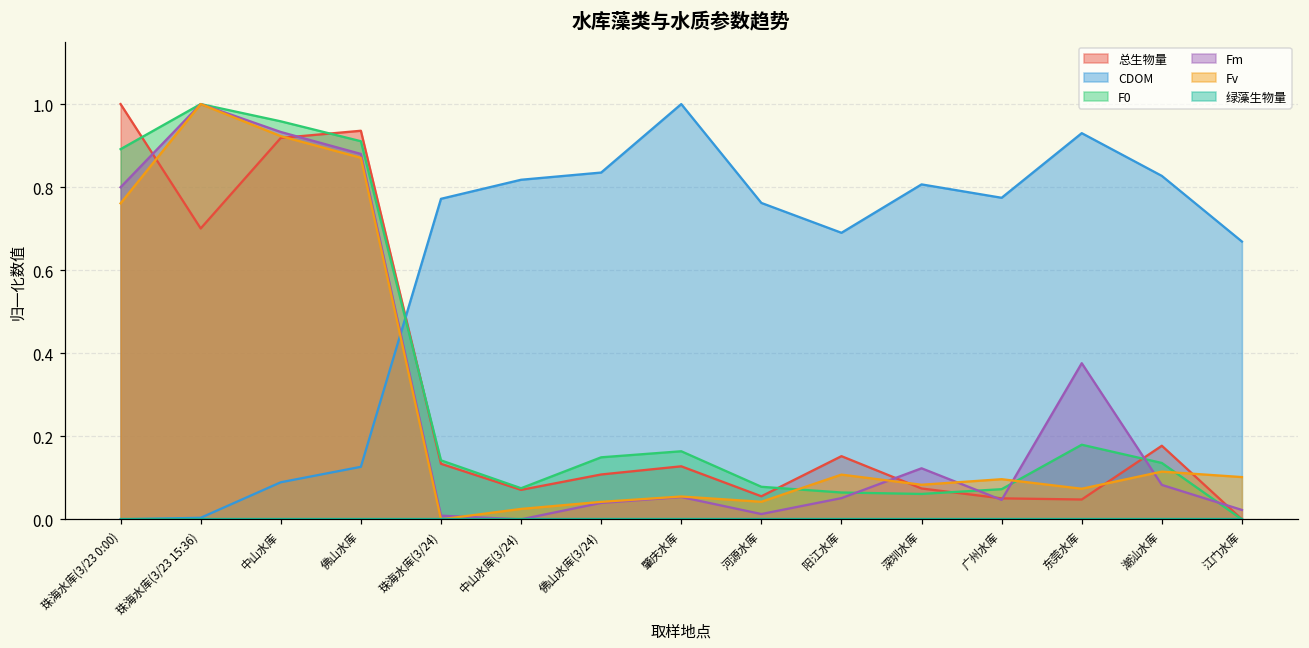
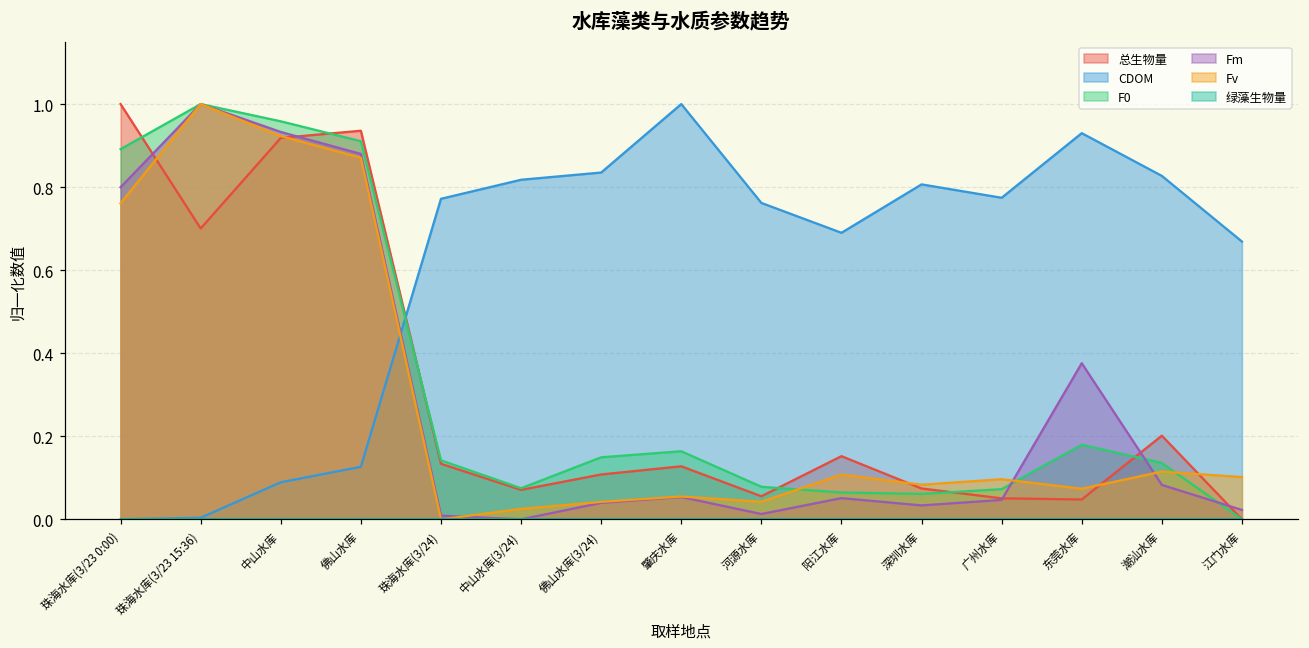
Fm, 深圳水库: 0.12 -> 0.03
总生物量, 潮汕水库: 0.18 -> 0.20
